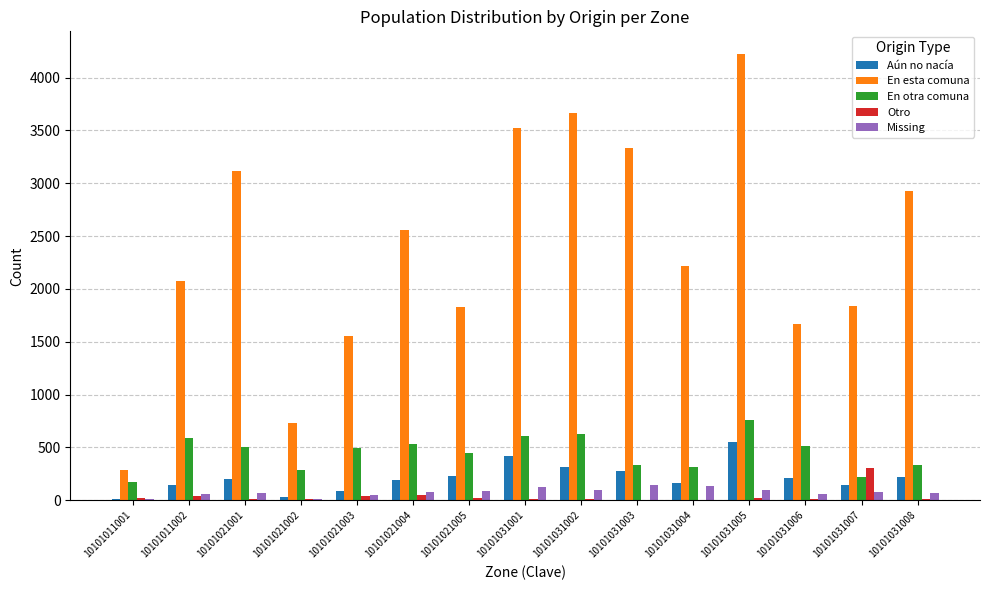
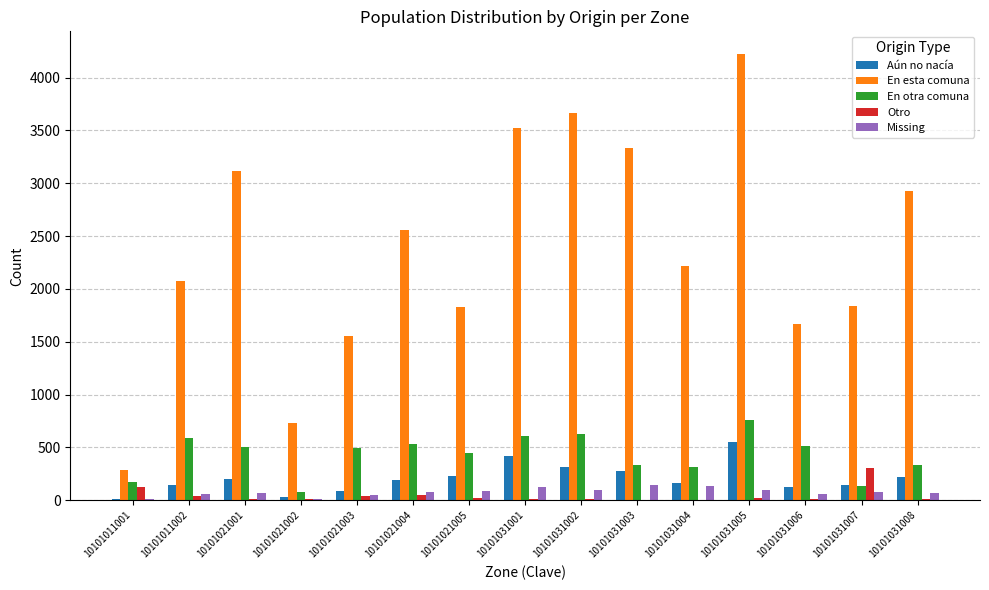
Otro, 10101011001: 20 -> 130
En otra comuna, 10101021002: 290 -> 80
Aún no nacía, 10101031006: 210 -> 120
En otra comuna, 10101031007: 220 -> 140
